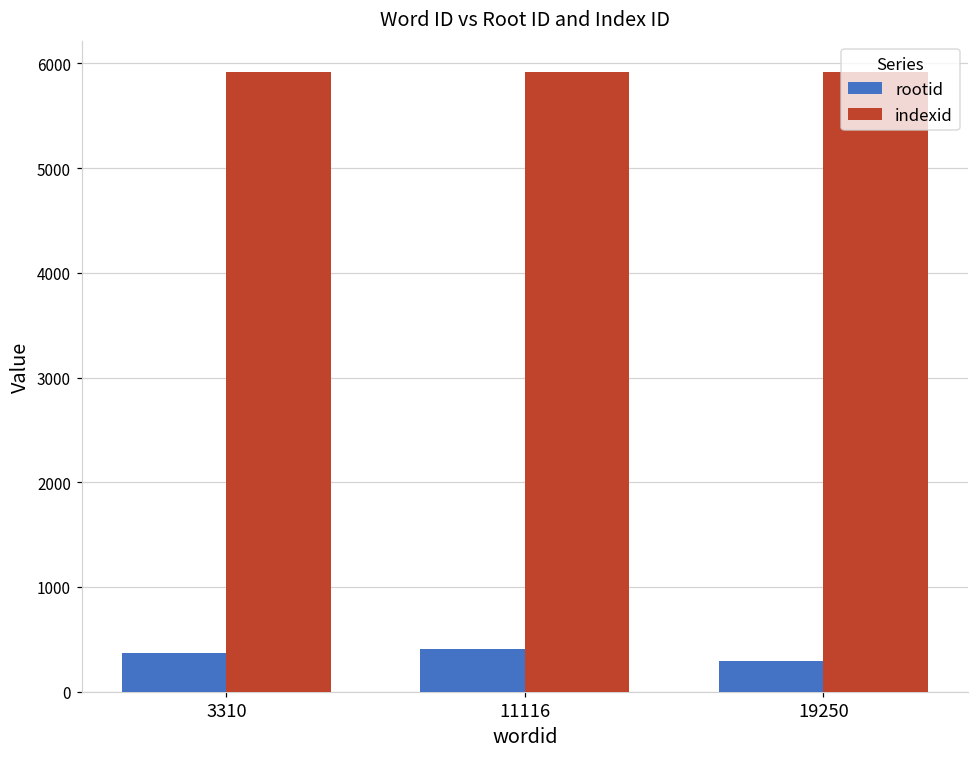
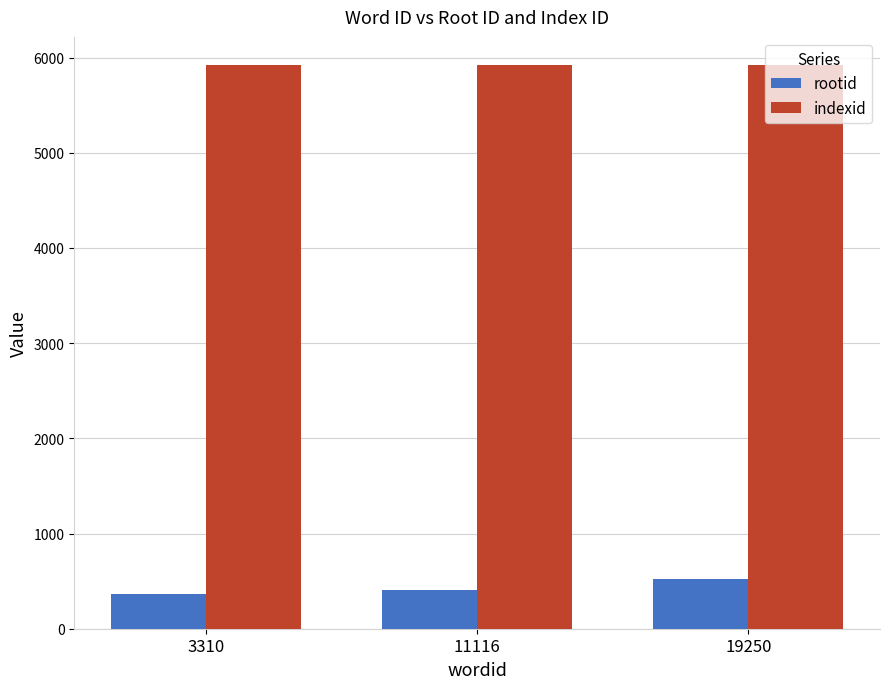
rootid, 19250: 300 -> 500
